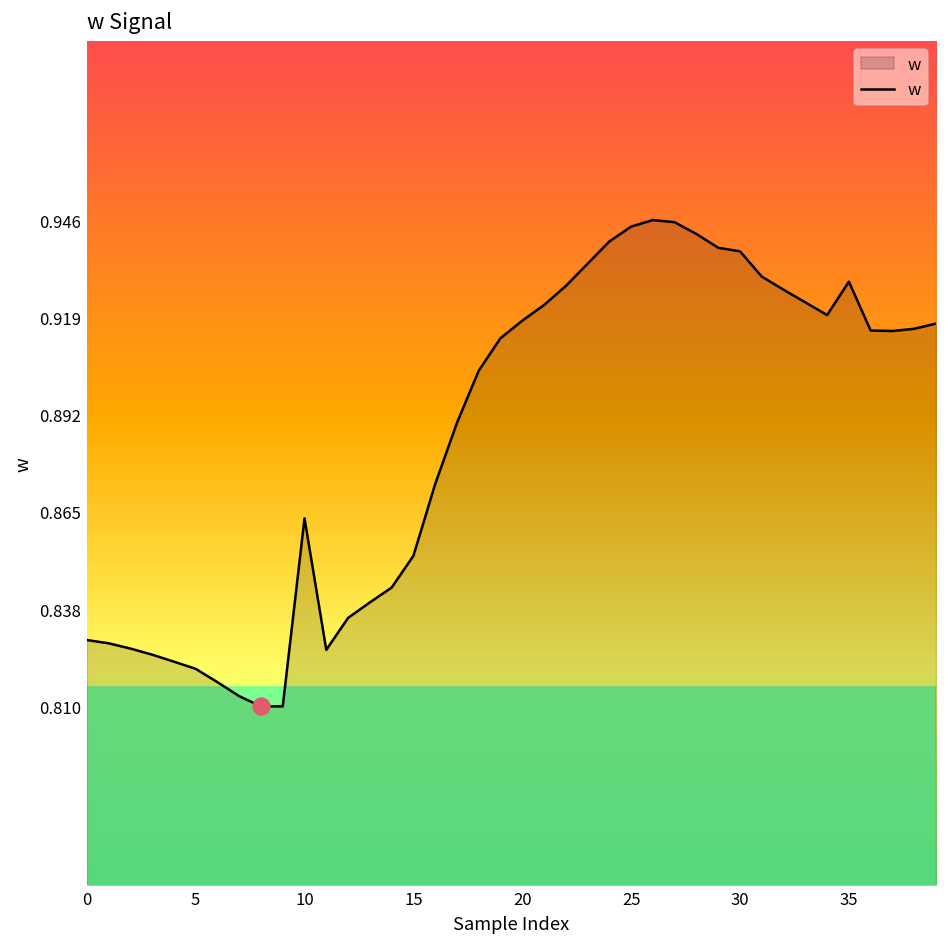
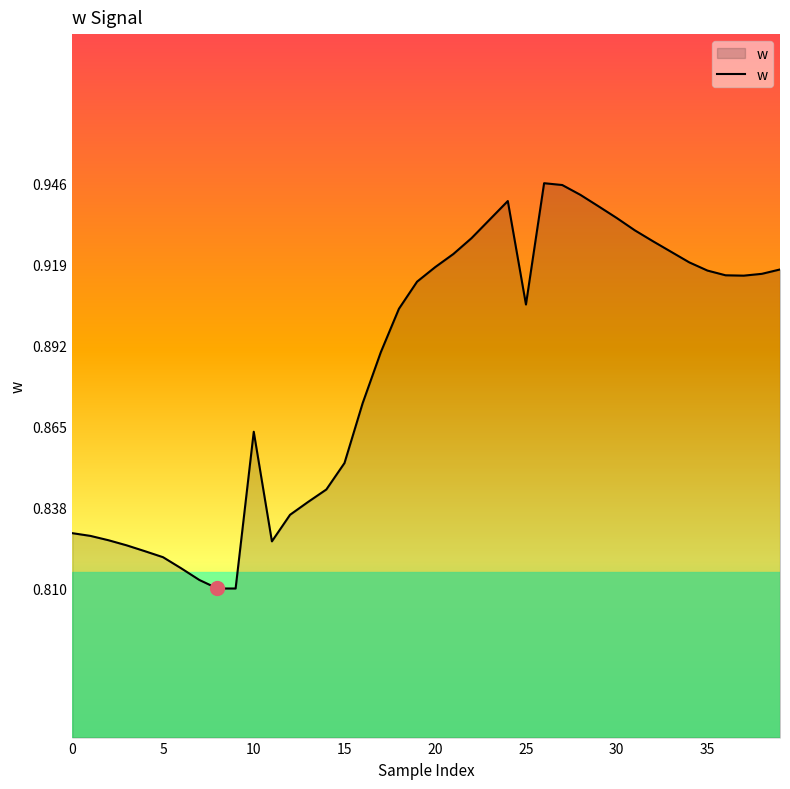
w, 25: 0.945 -> 0.906
w, 30: 0.938 -> 0.935
w, 35: 0.929 -> 0.917
